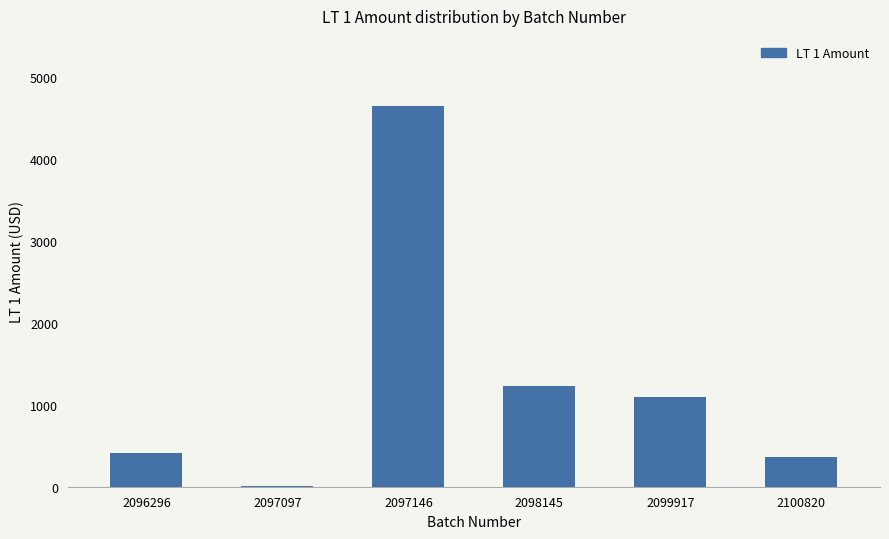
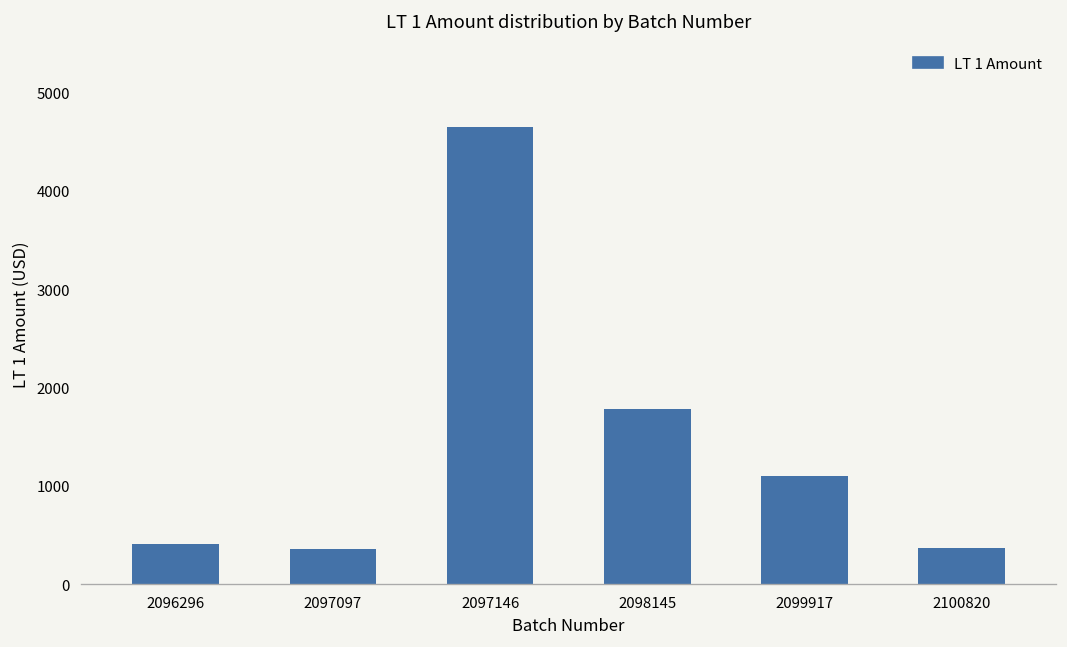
2097097: 0 -> 400
2098145: 1200 -> 1800
